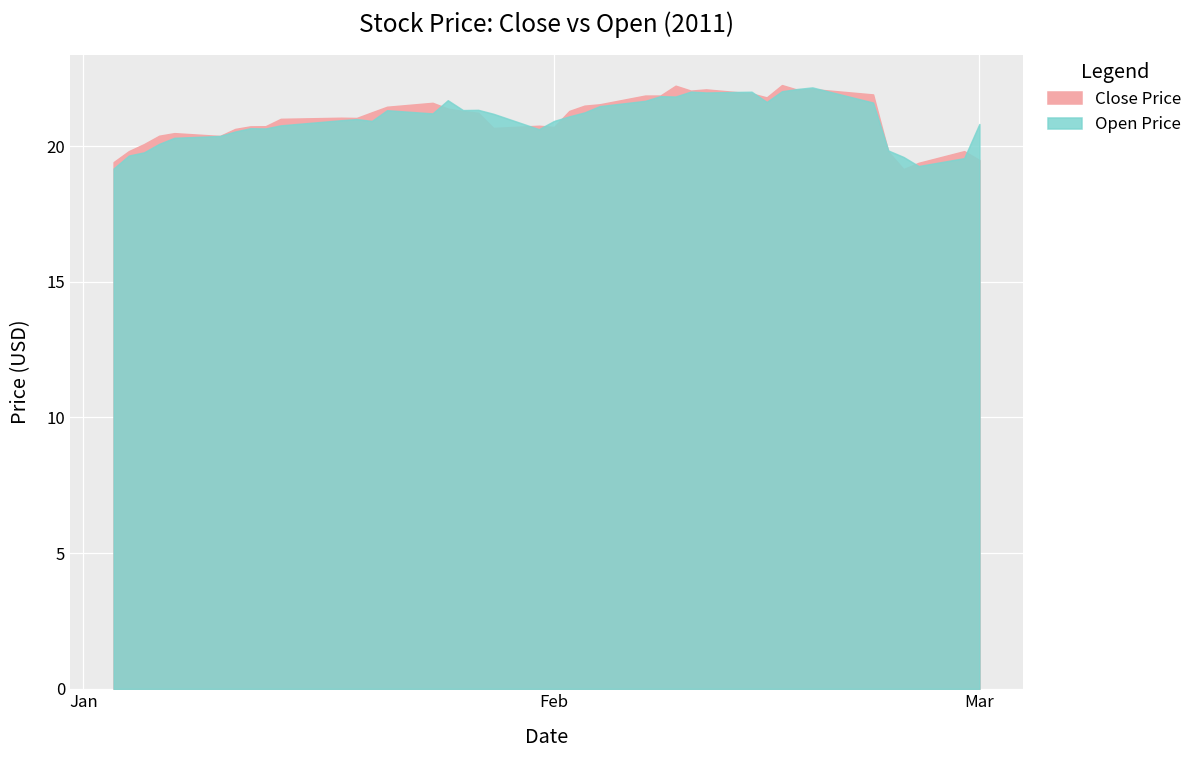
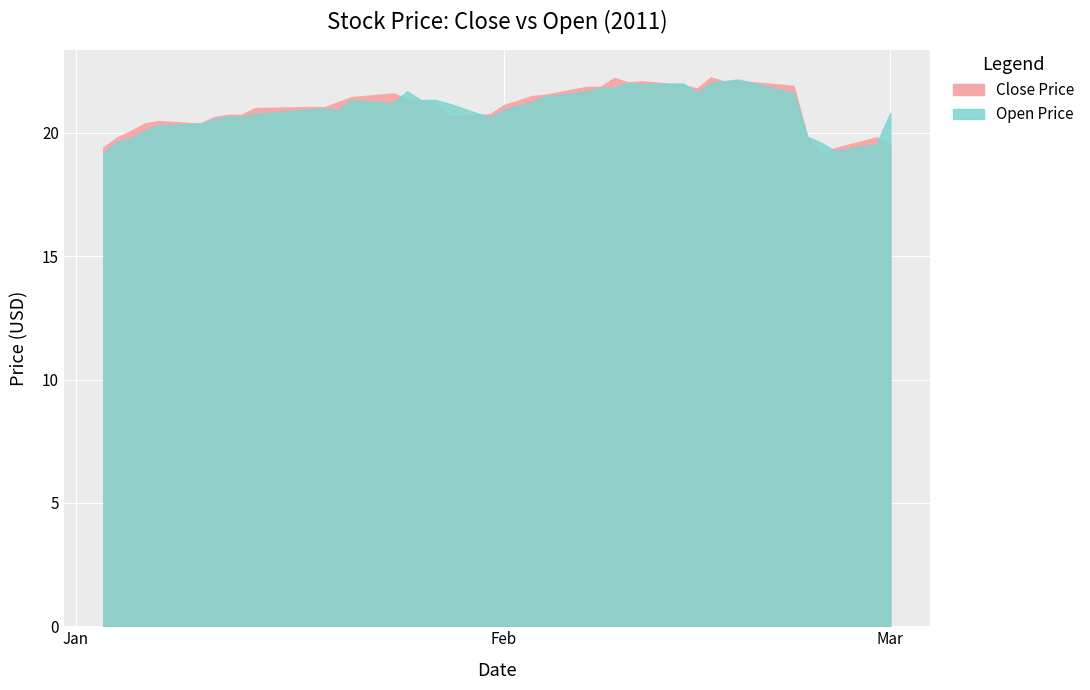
Close Price, Feb: 20.7 -> 21.1
